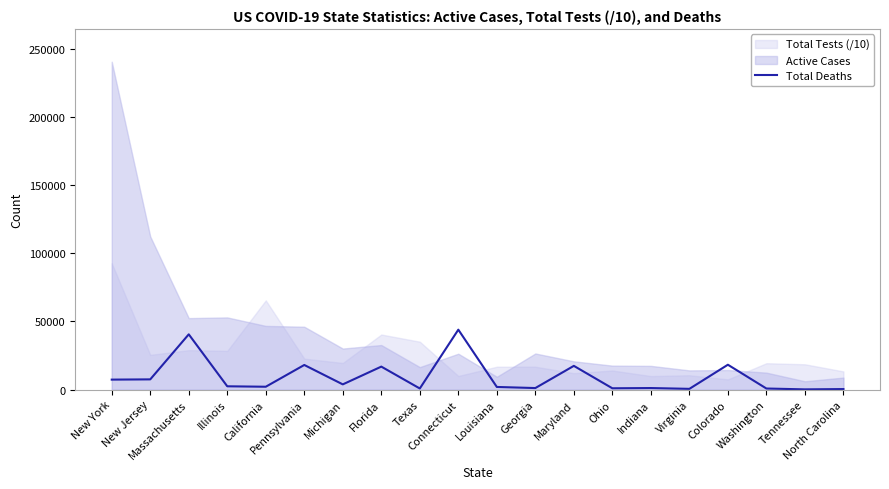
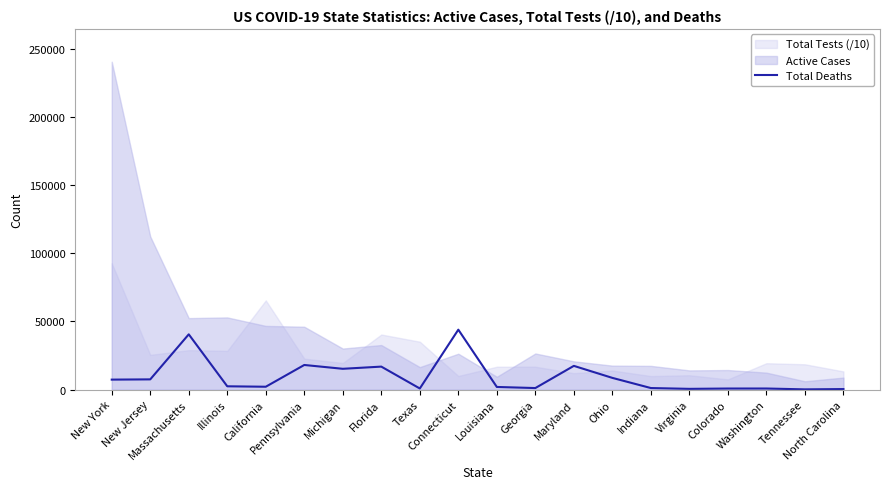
Total Deaths, Michigan: 4000 -> 15000
Total Deaths, Ohio: 1000 -> 9000
Total Deaths, Colorado: 18000 -> 1000
